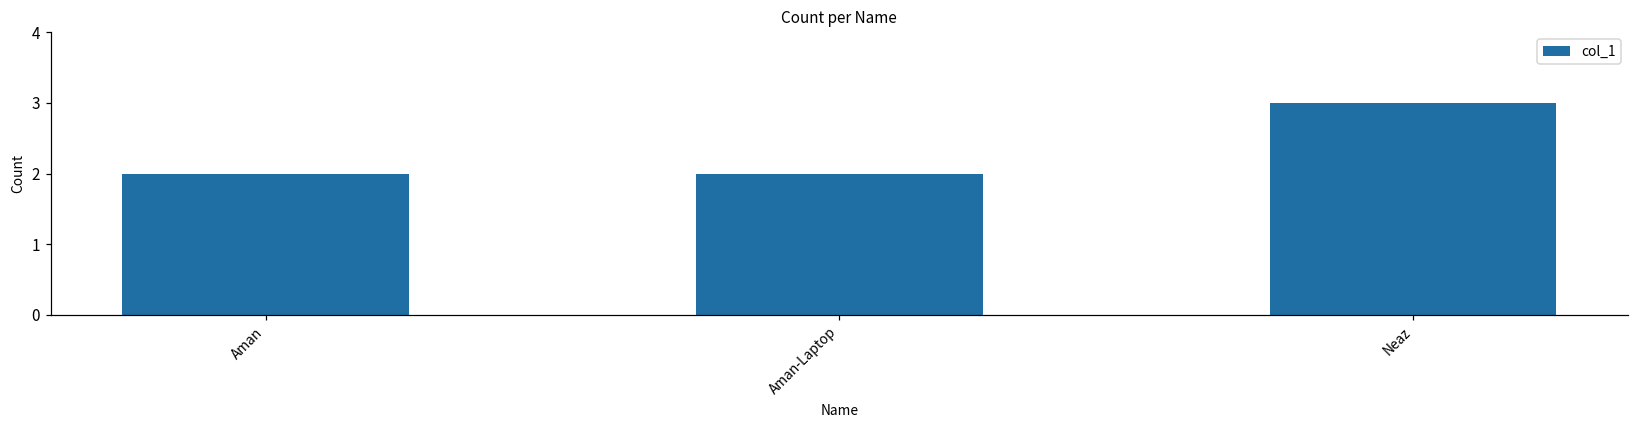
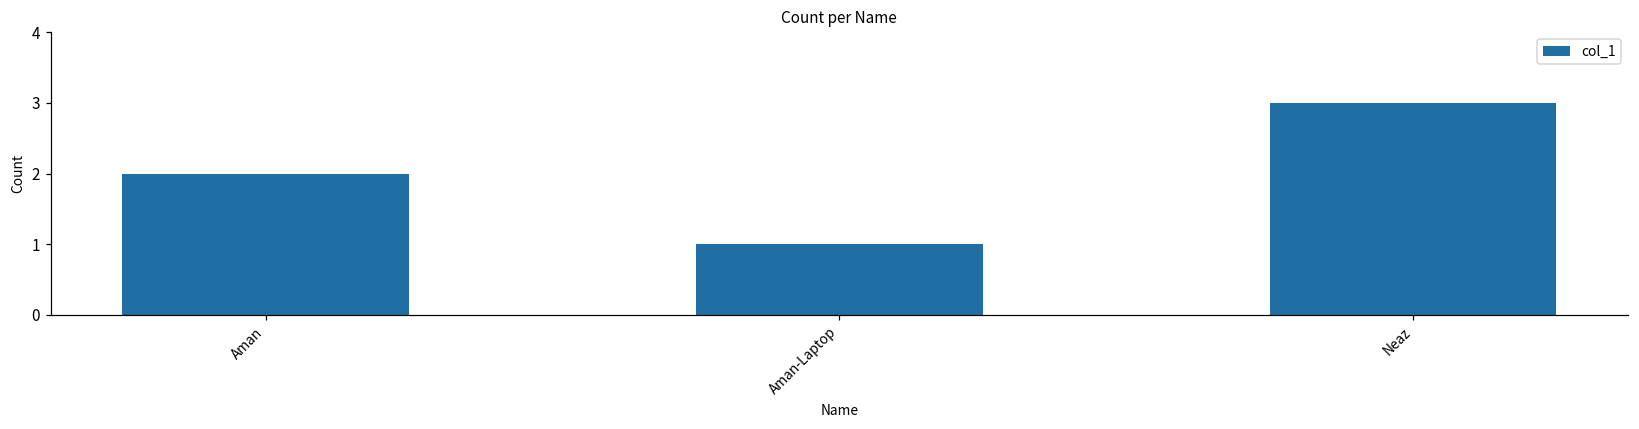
Aman-Laptop: 2 -> 1
